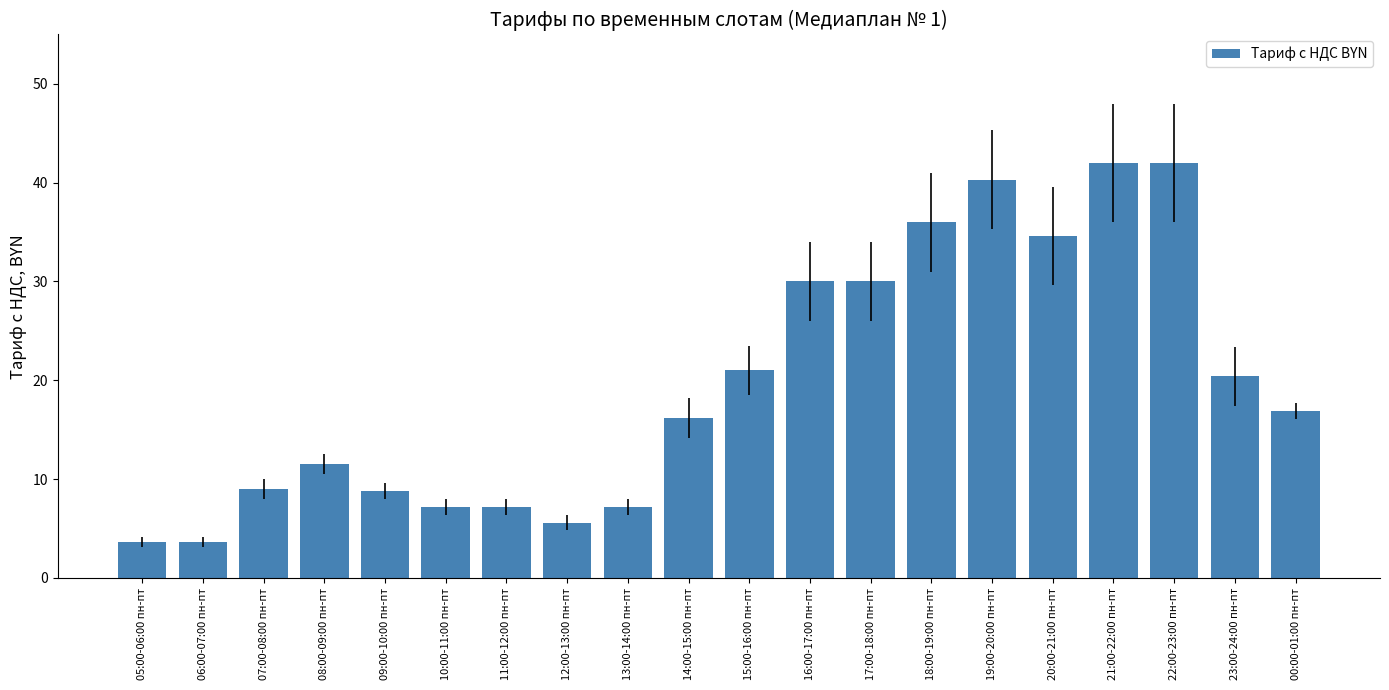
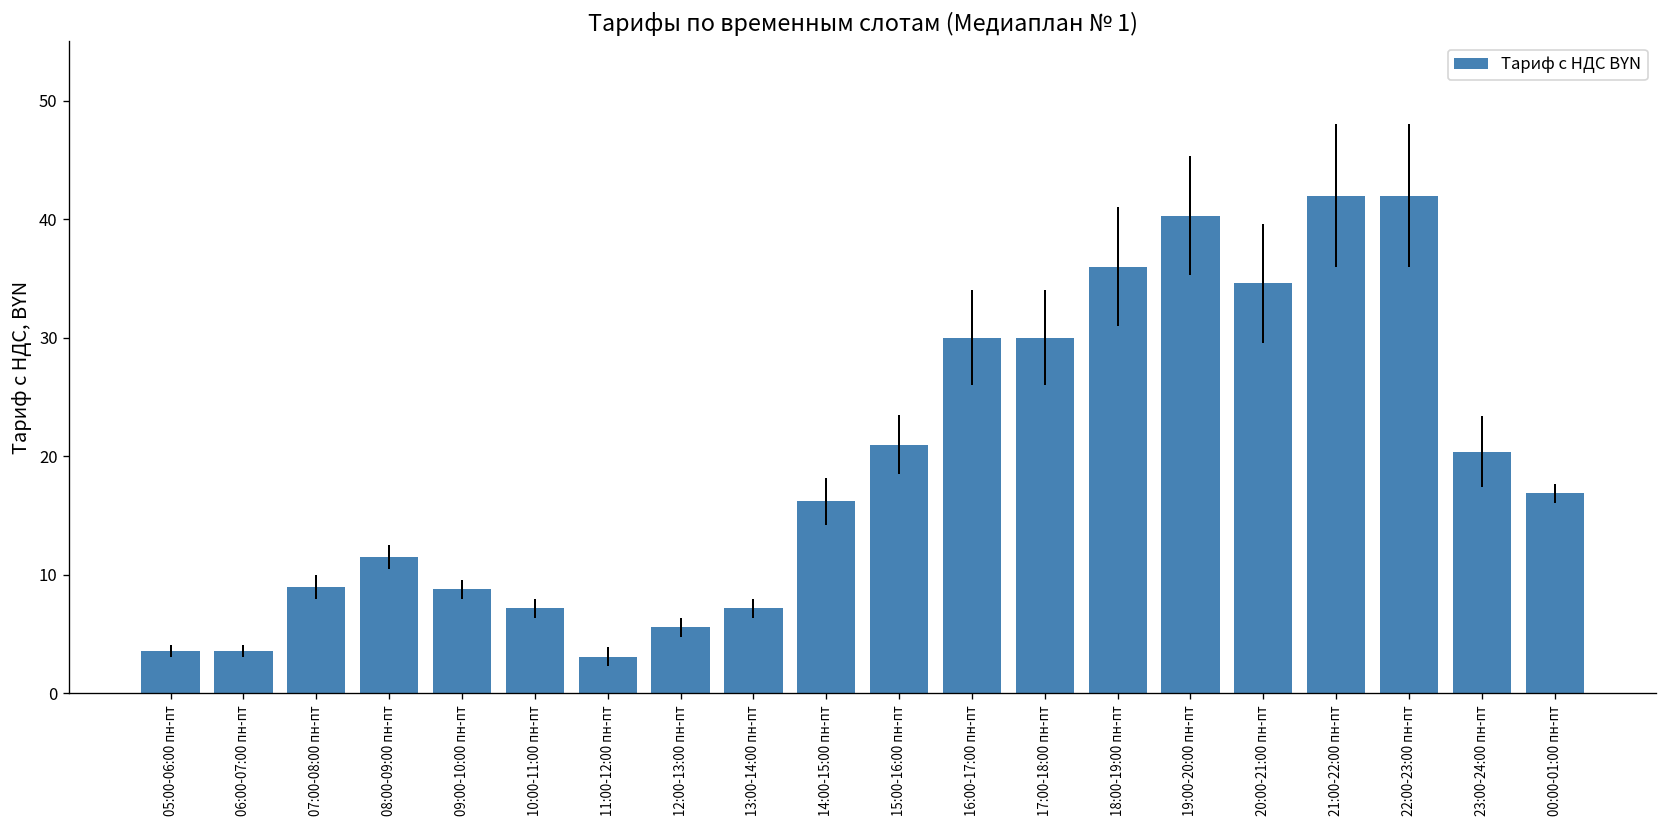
11:00-12:00 пн-пт: 7 -> 3
